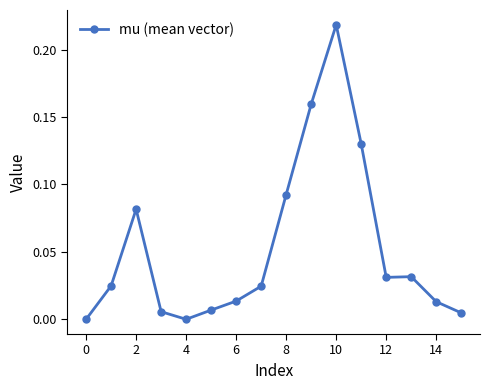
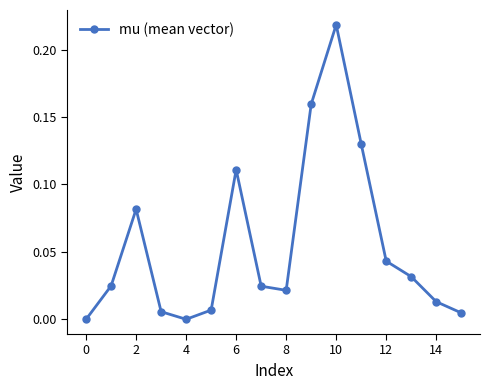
6: 0.013 -> 0.111
8: 0.093 -> 0.021
12: 0.031 -> 0.043
